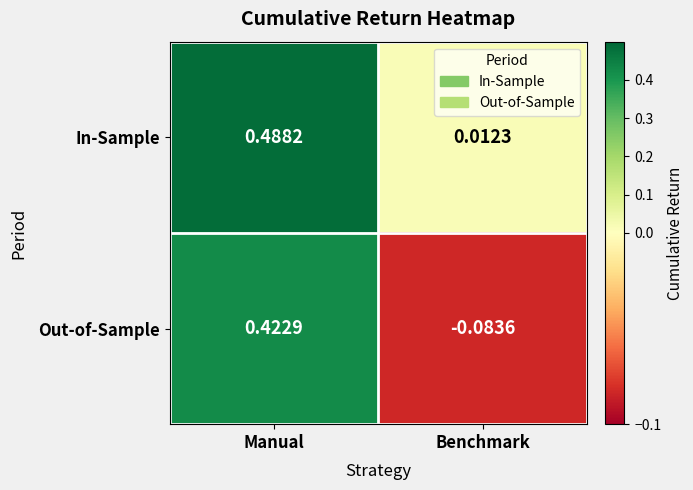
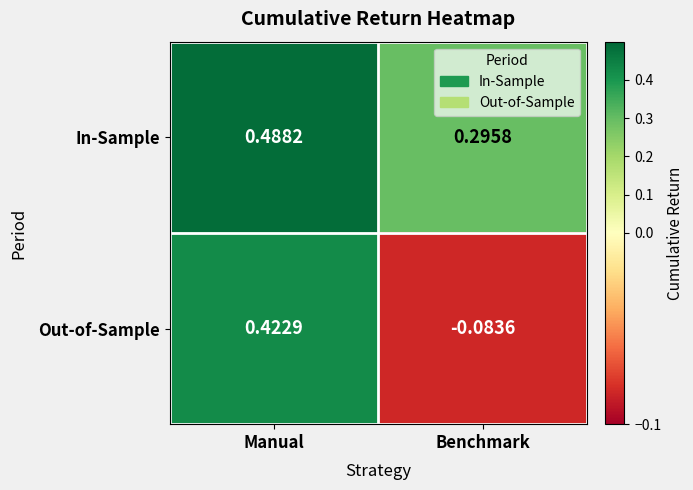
In-Sample, Benchmark: 0.0123 -> 0.2958
